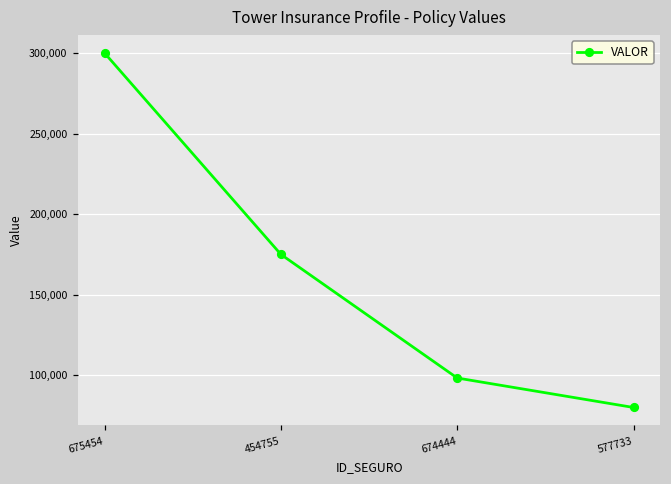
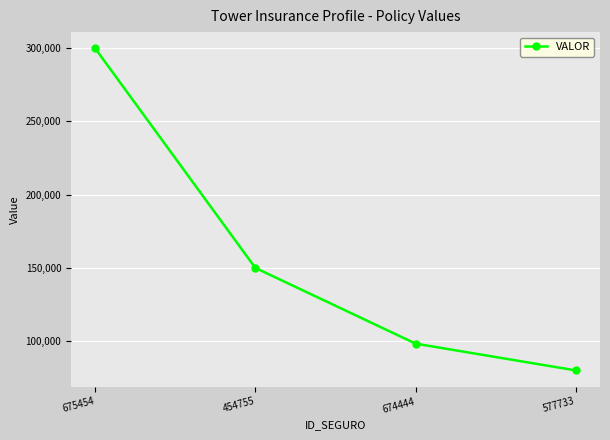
454755: 175,000 -> 150,000
